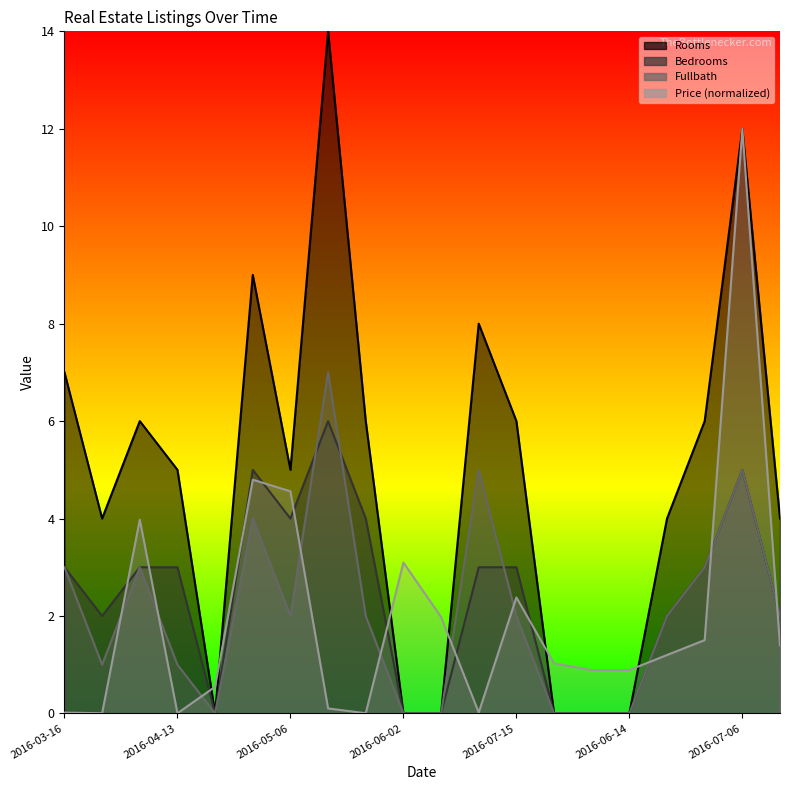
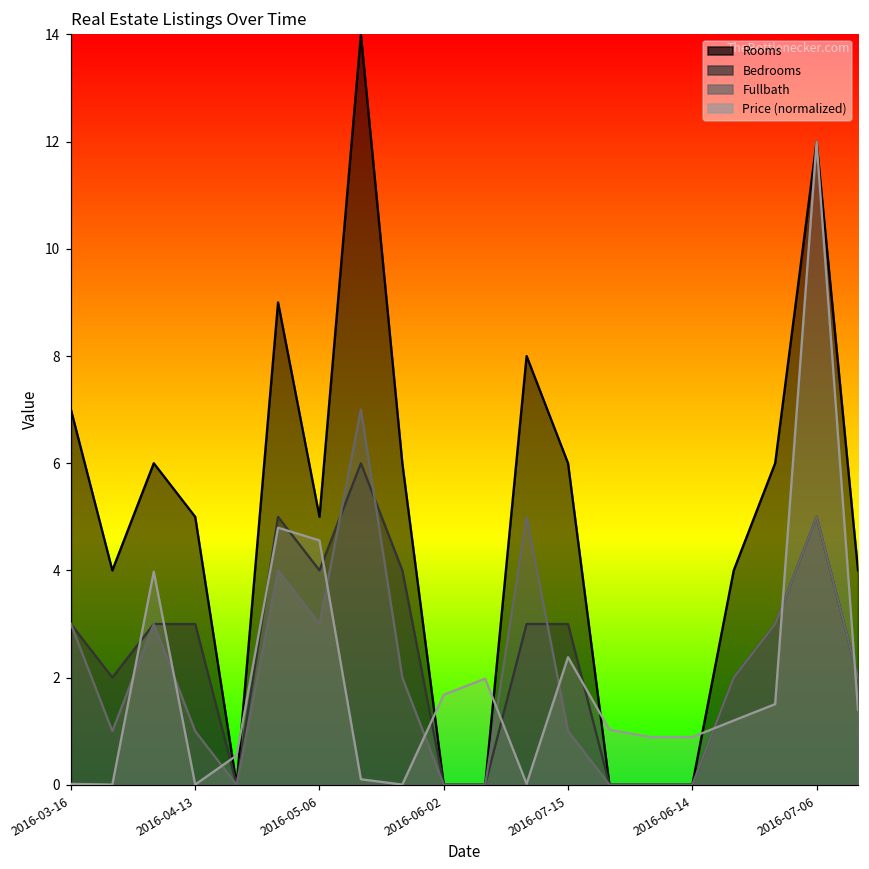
Fullbath, 2016-05-06: 2 -> 3
Price (normalized), 2016-06-02: 3.1 -> 1.7
Fullbath, 2016-07-15: 2 -> 1
